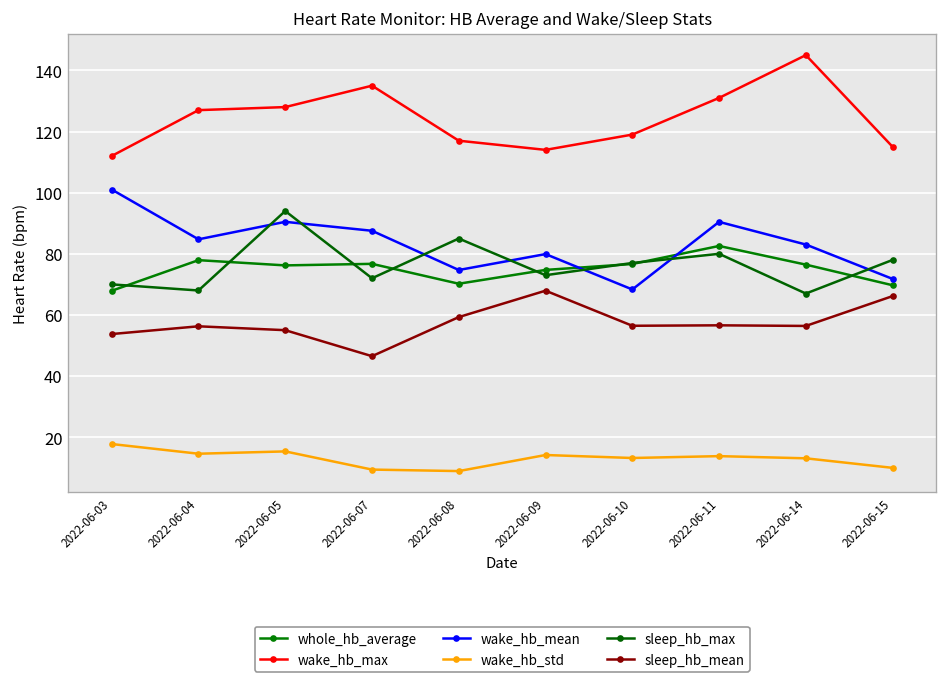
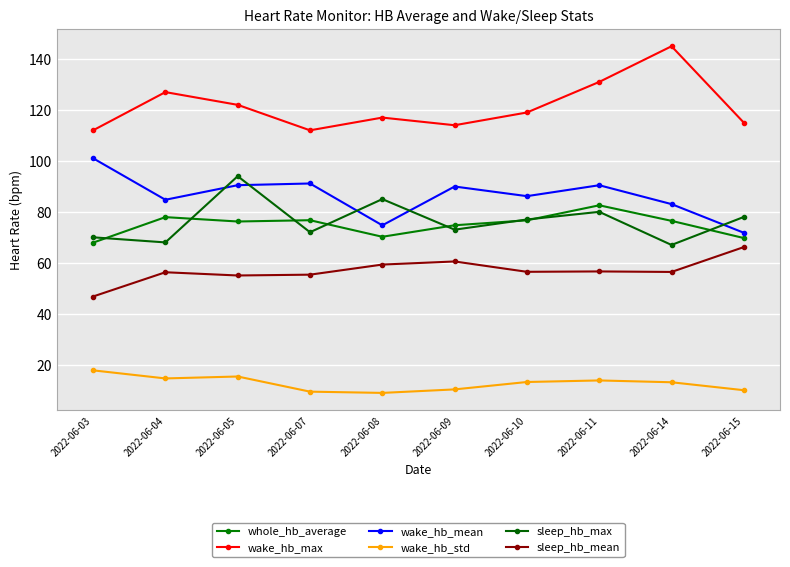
sleep_hb_mean, 2022-06-03: 54 -> 47
wake_hb_max, 2022-06-05: 128 -> 122
wake_hb_max, 2022-06-07: 135 -> 112
wake_hb_mean, 2022-06-07: 88 -> 91
sleep_hb_mean, 2022-06-07: 47 -> 55
wake_hb_mean, 2022-06-09: 80 -> 90
wake_hb_std, 2022-06-09: 14 -> 10
sleep_hb_mean, 2022-06-09: 68 -> 61
wake_hb_mean, 2022-06-10: 68 -> 86
